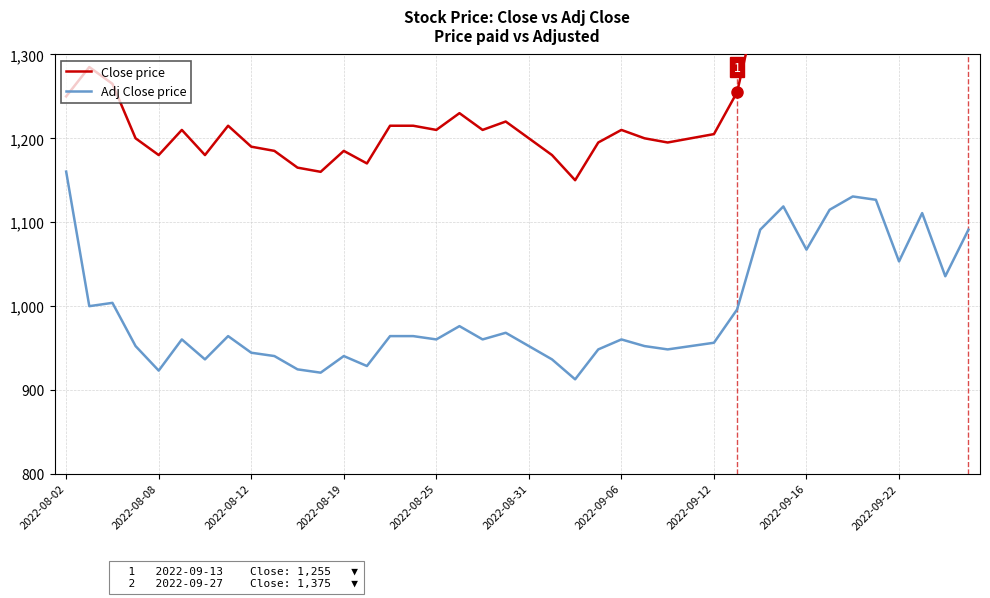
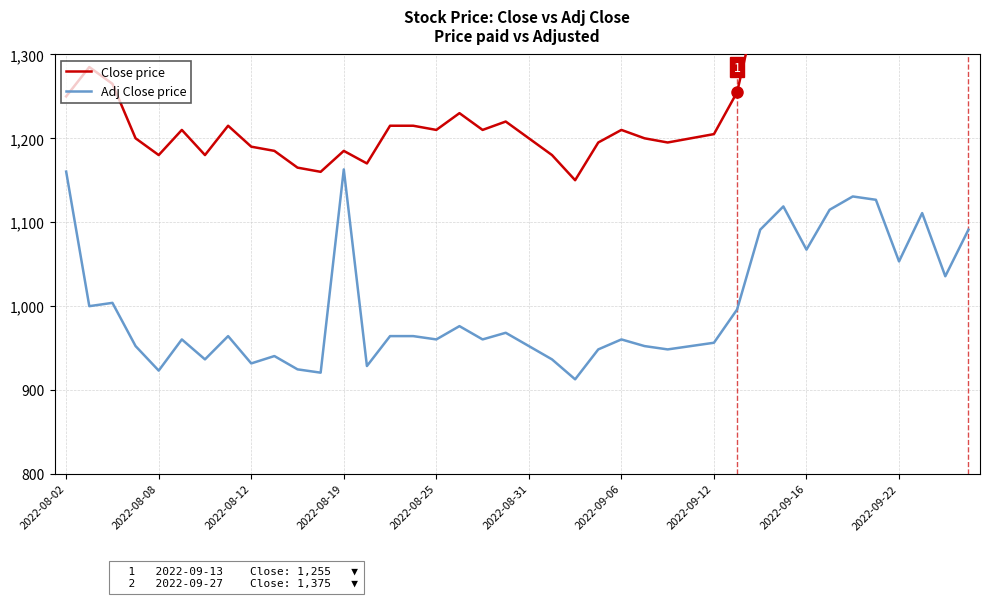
Adj Close price, 2022-08-12: 940 -> 930
Adj Close price, 2022-08-19: 940 -> 1,160
